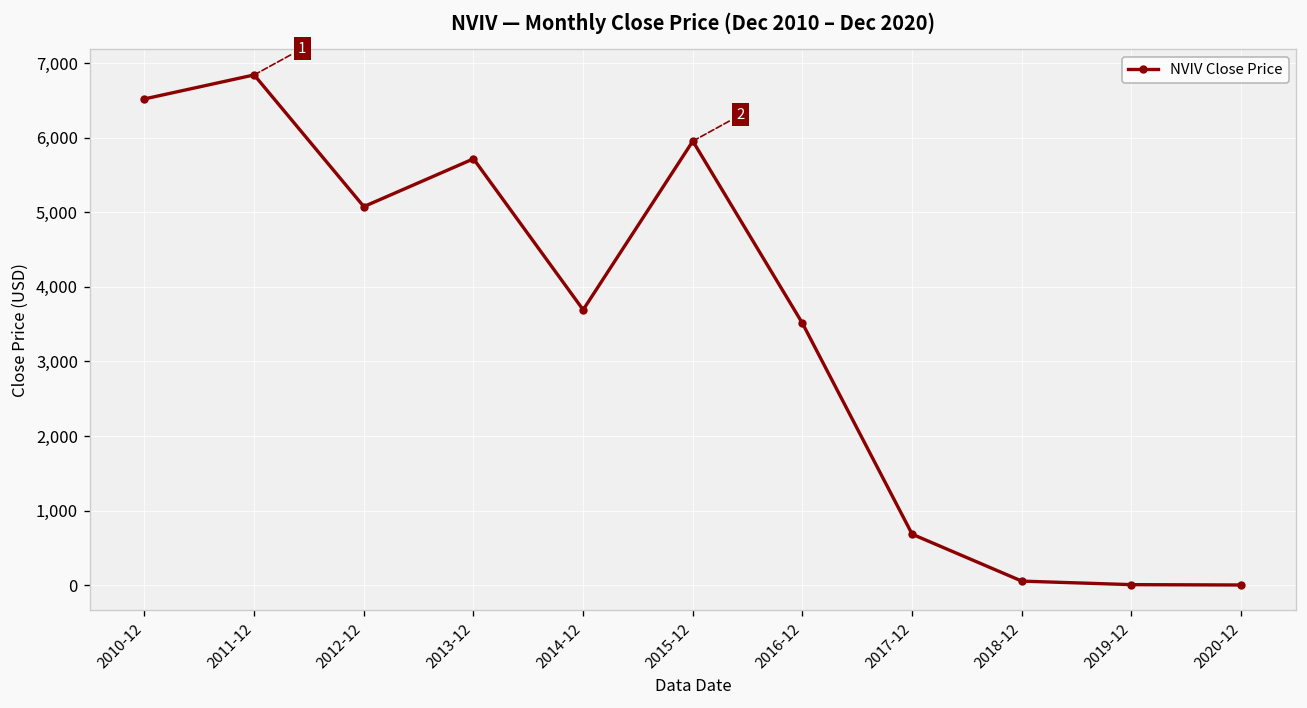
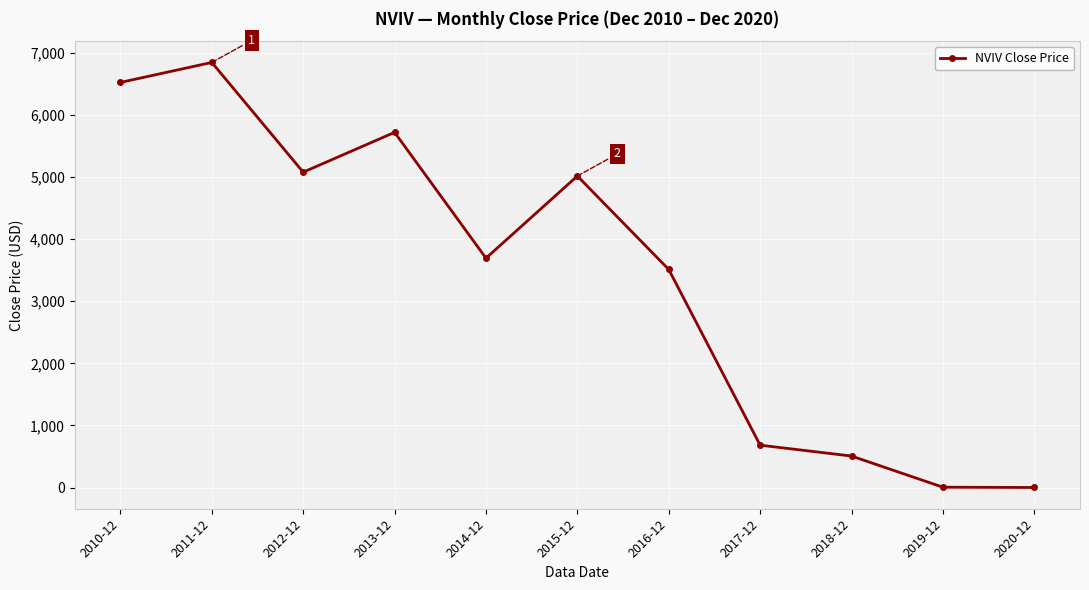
2015-12: 6,000 -> 5,000
2018-12: 100 -> 500
